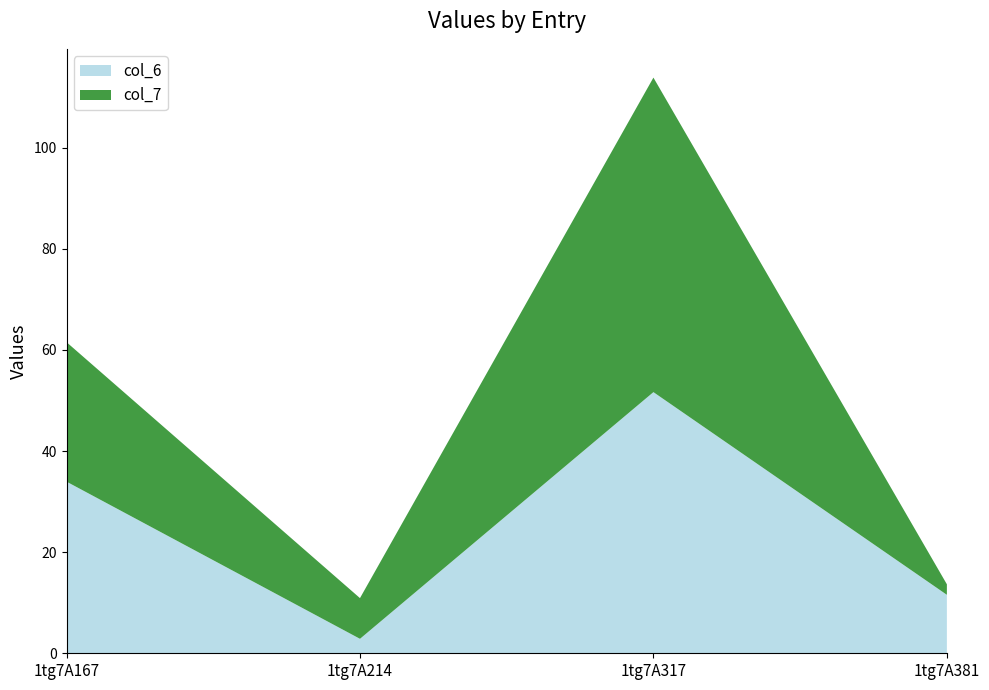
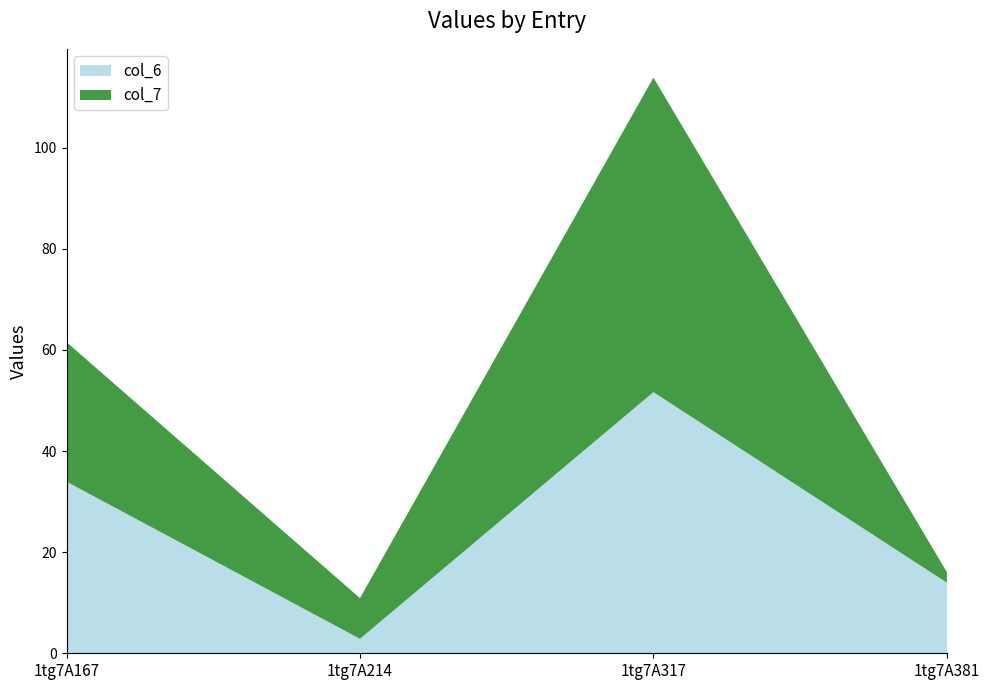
col_6, 1tg7A381: 12 -> 14
